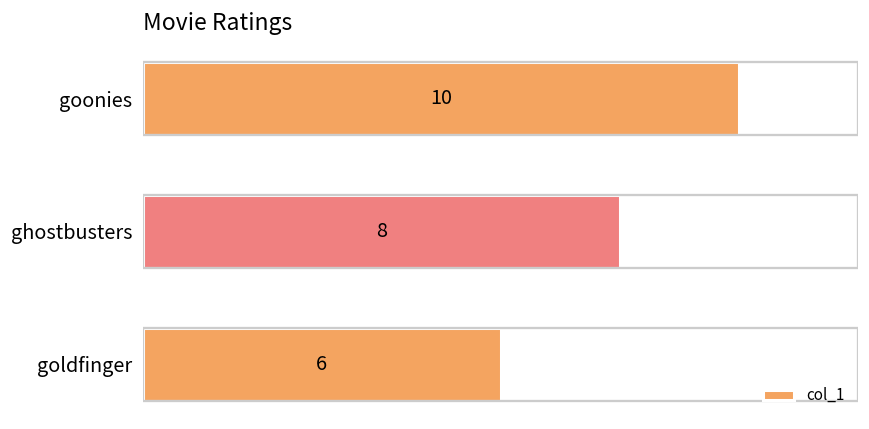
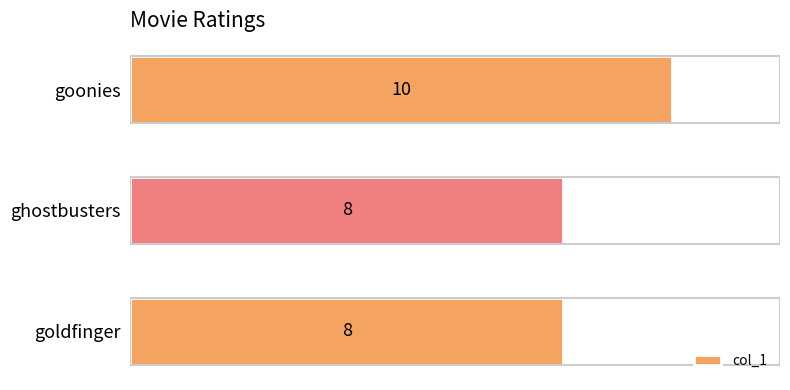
goldfinger: 6 -> 8
